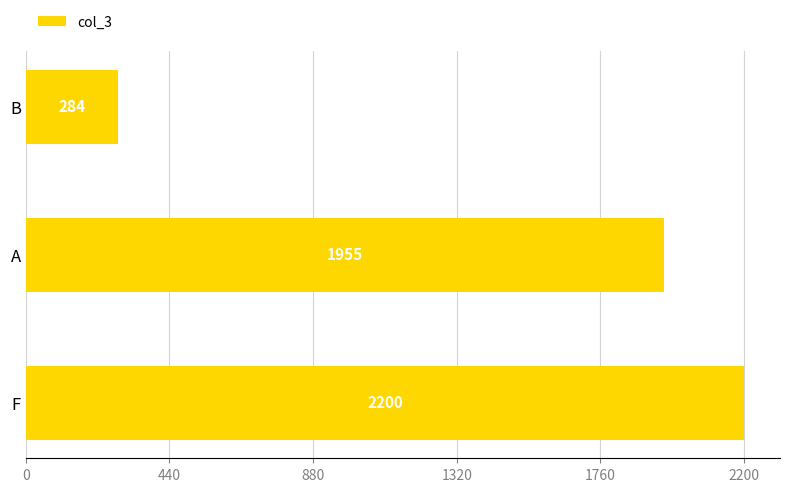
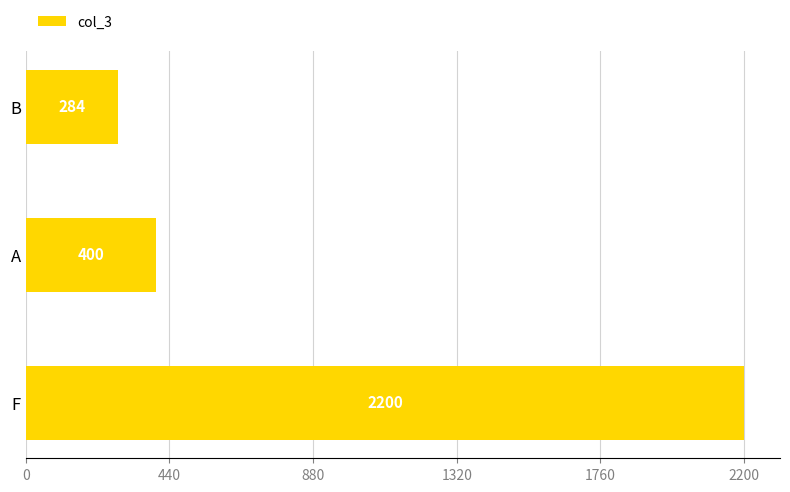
A: 1955 -> 400
